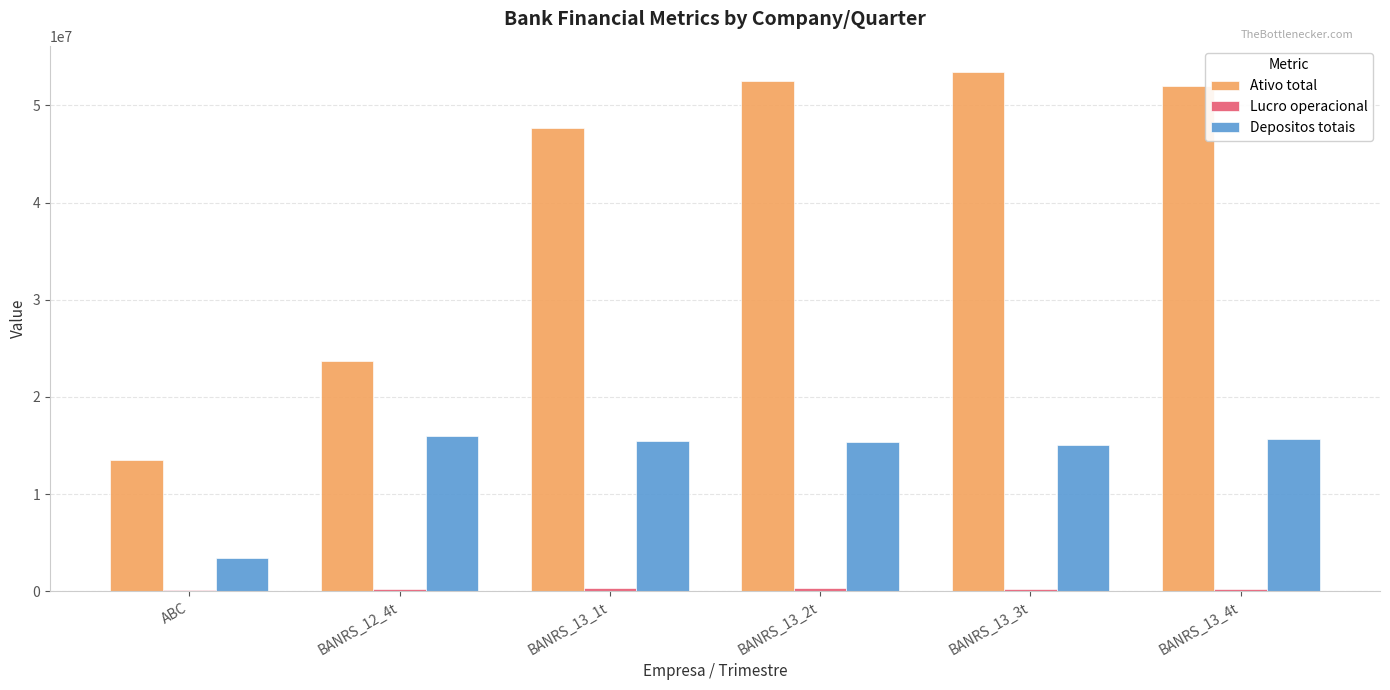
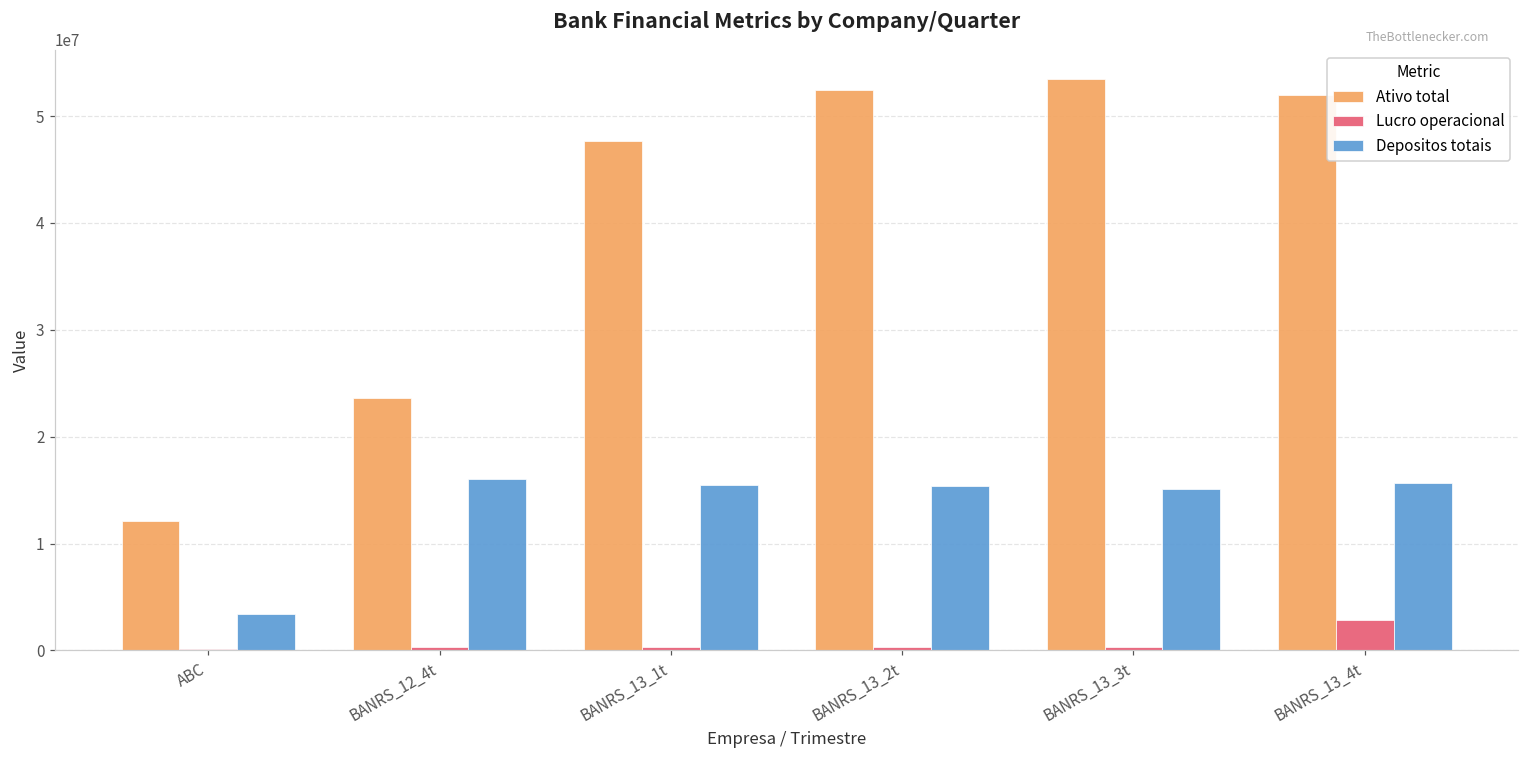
Ativo total, ABC: 13000000 -> 12000000
Lucro operacional, BANRS_13_4t: 0 -> 3000000
